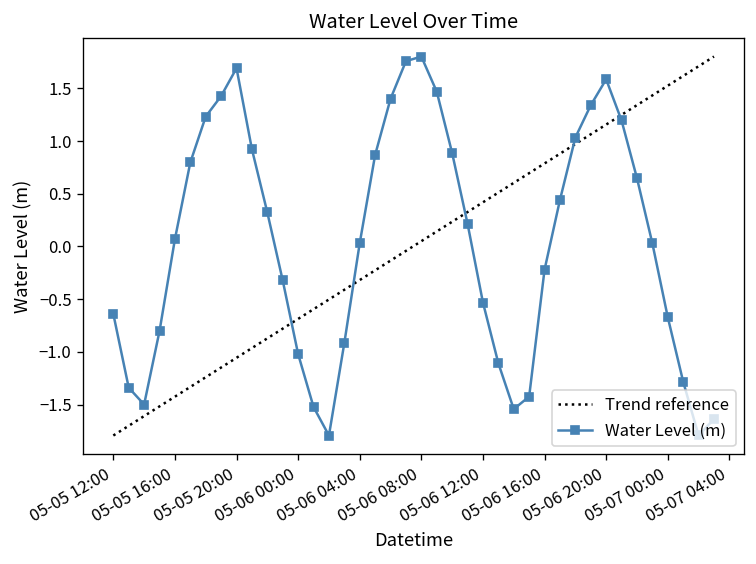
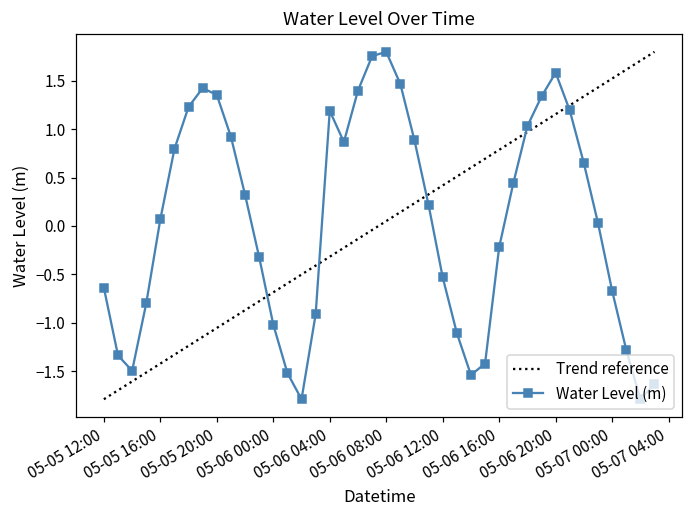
Water Level (m), 05-05 20:00: 1.7 -> 1.4
Water Level (m), 05-06 04:00: 0.0 -> 1.2
